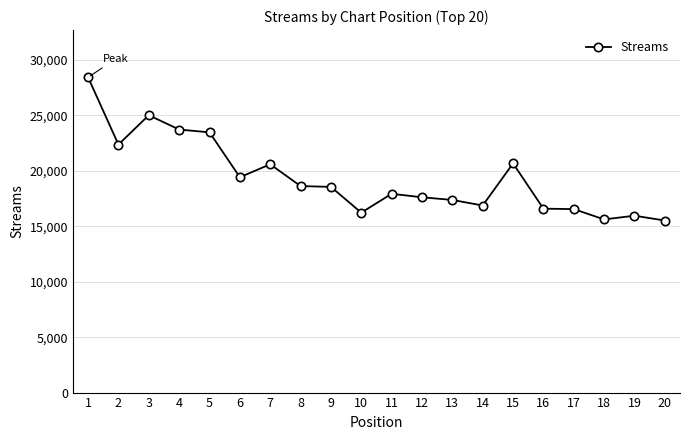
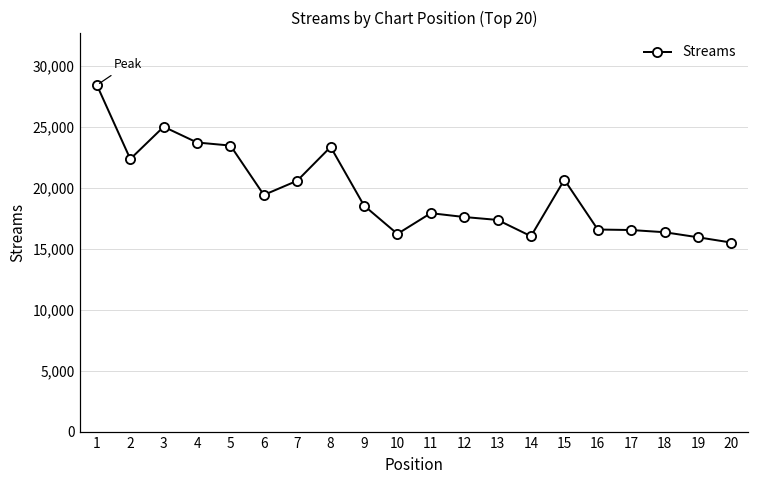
8: 18,600 -> 23,400
14: 16,900 -> 16,000
18: 15,600 -> 16,400
